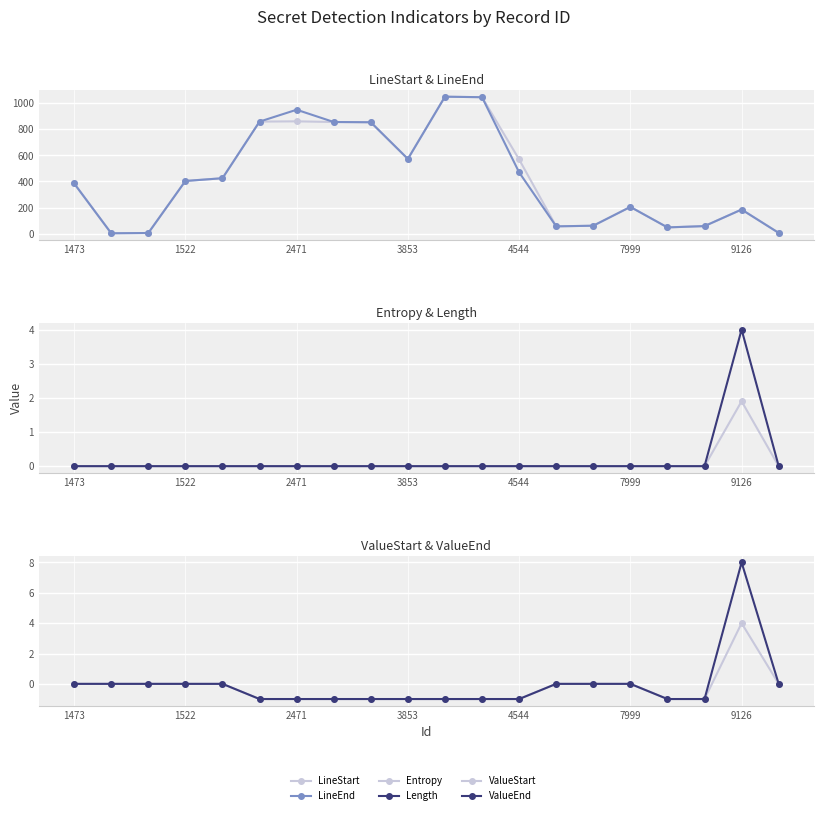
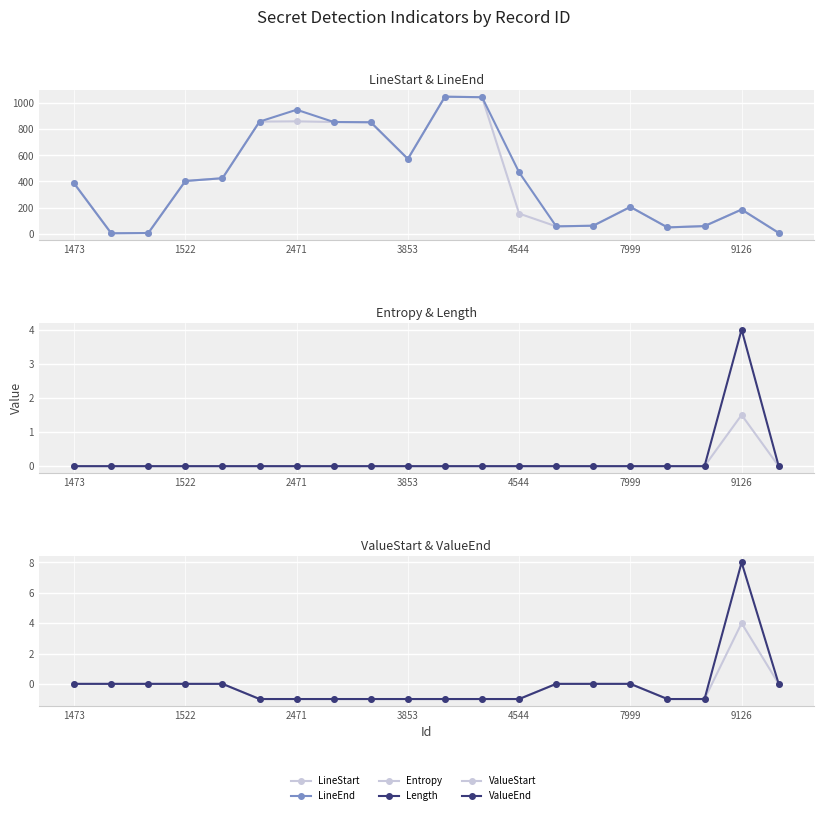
LineStart & LineEnd, LineStart, 4544: 570 -> 150
Entropy & Length, Entropy, 9126: 1.9 -> 1.5
